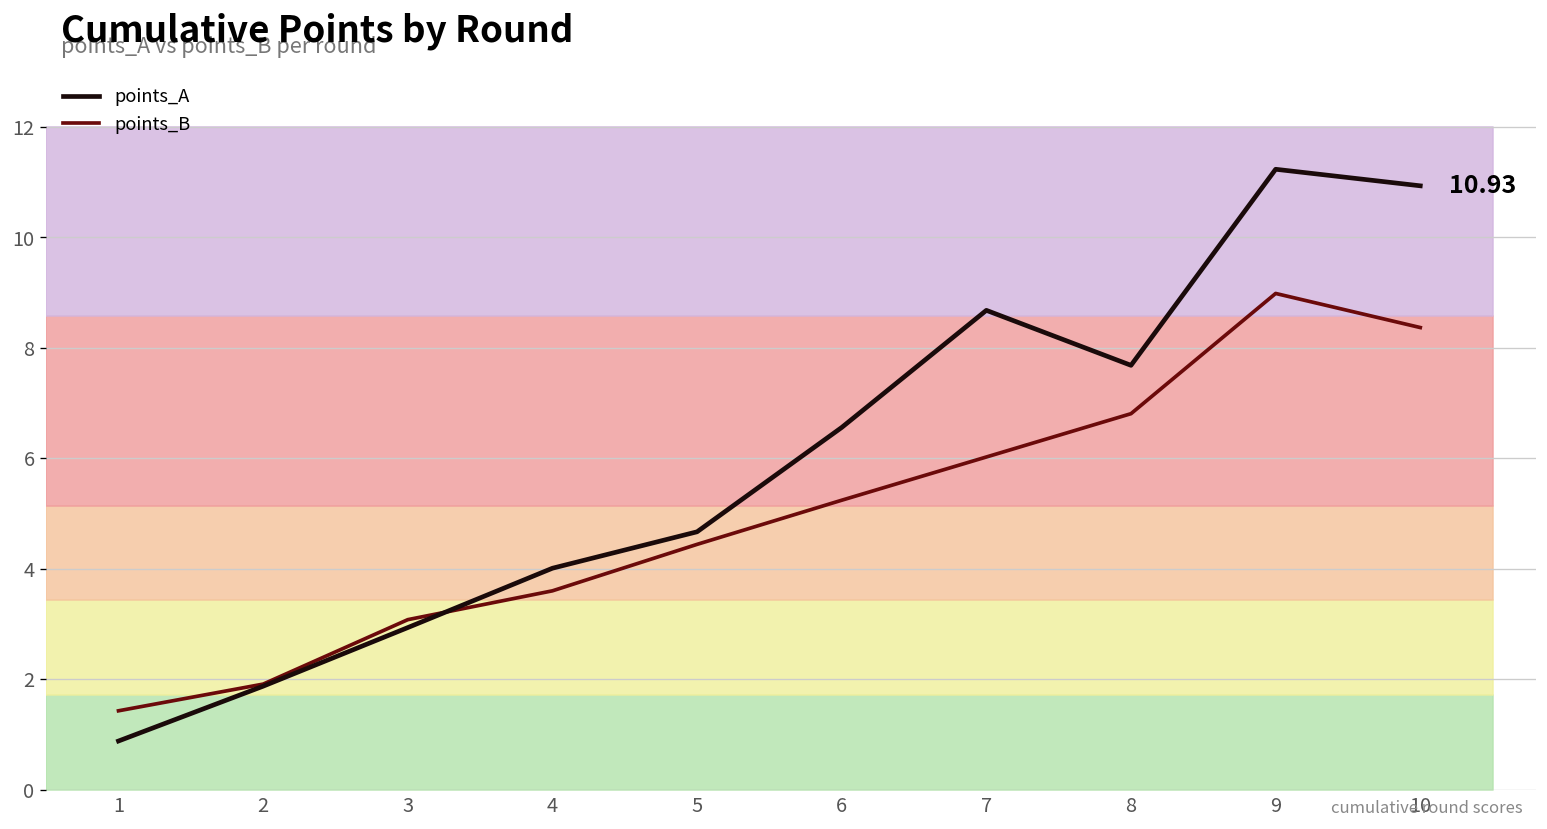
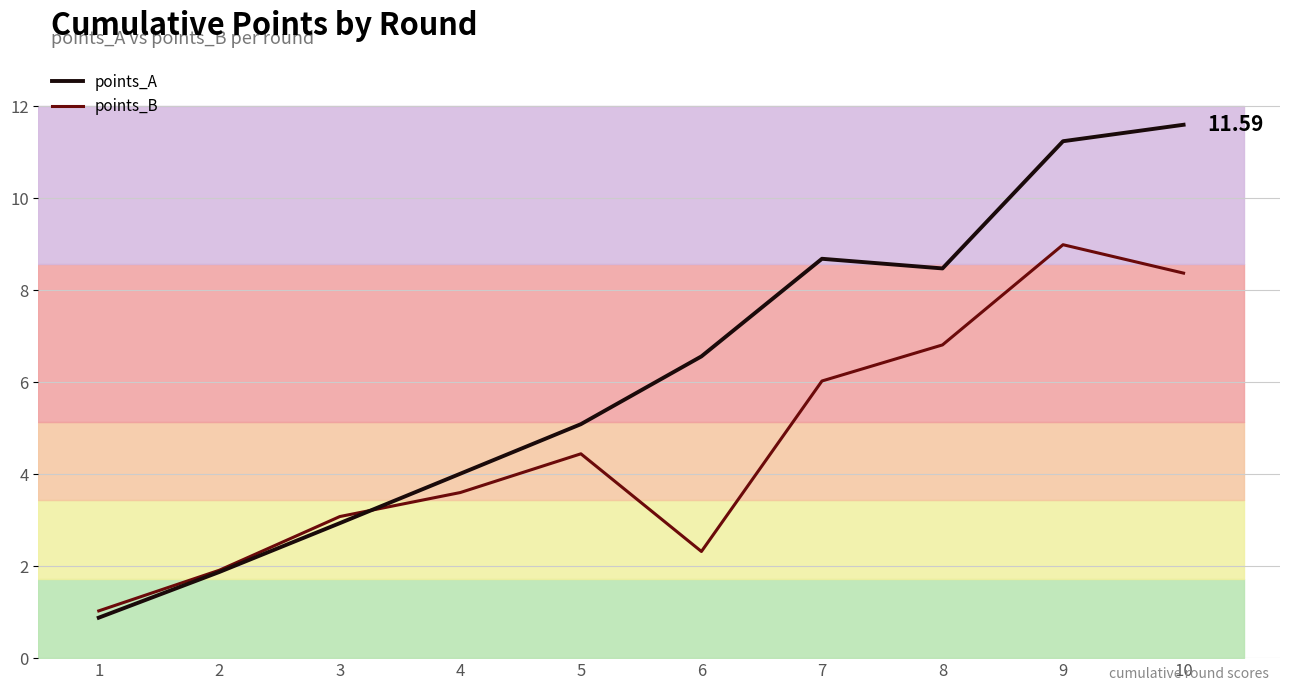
points_B, 1: 1.4 -> 1.0
points_A, 5: 4.7 -> 5.1
points_B, 6: 5.2 -> 2.3
points_A, 8: 7.7 -> 8.5
points_A, 10: 10.93 -> 11.59
